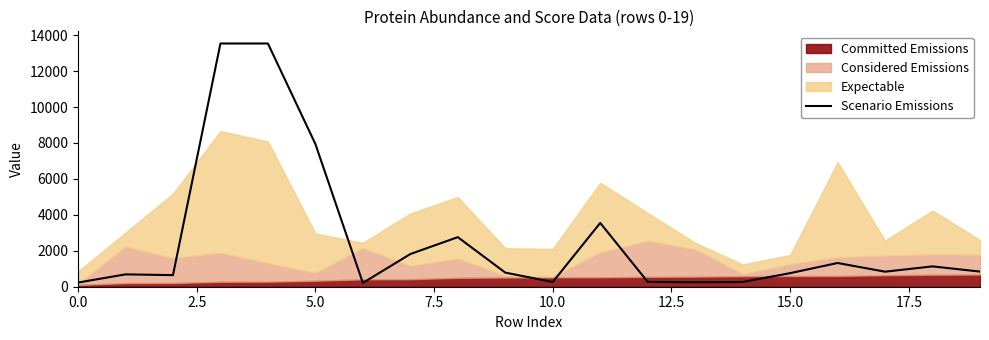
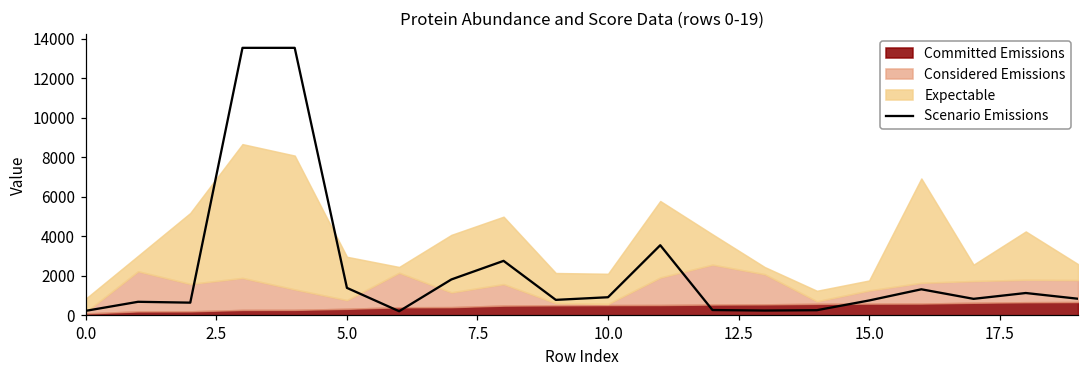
Scenario Emissions, 5.0: 7900 -> 1400
Scenario Emissions, 10.0: 300 -> 900
